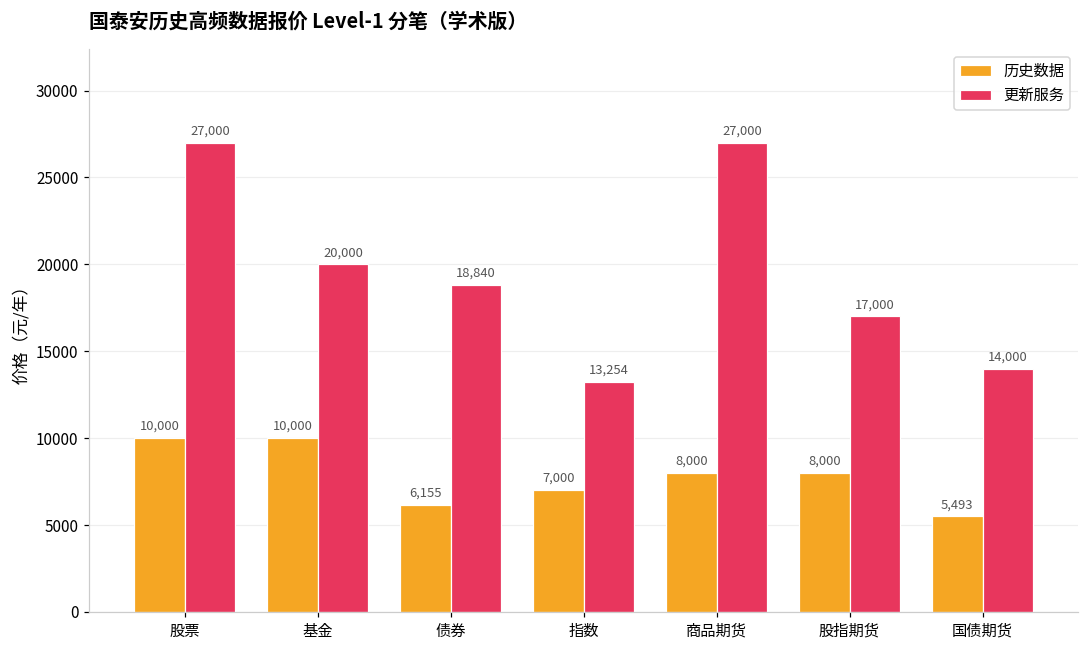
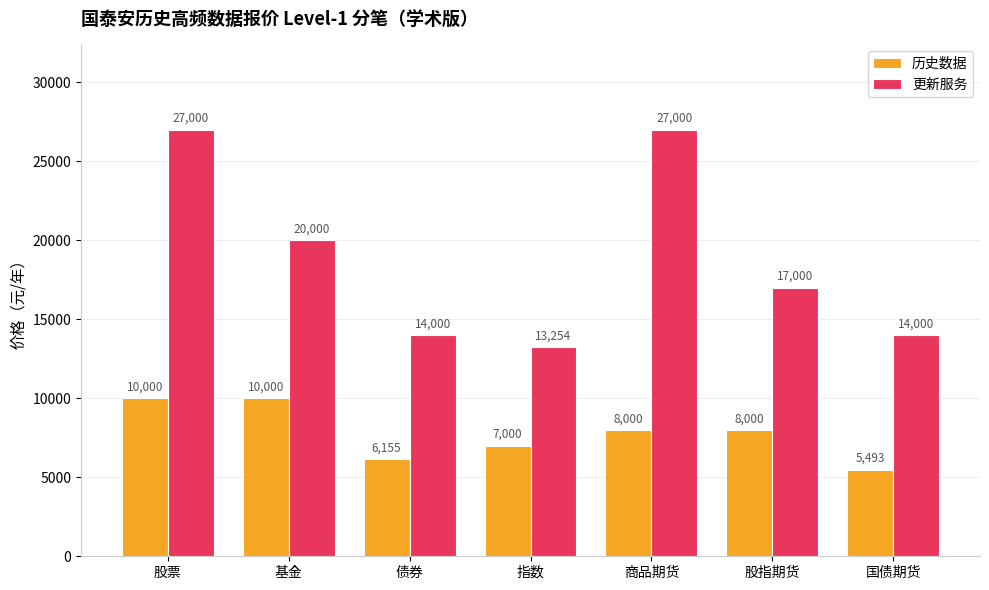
更新服务, 债券: 18,840 -> 14,000
